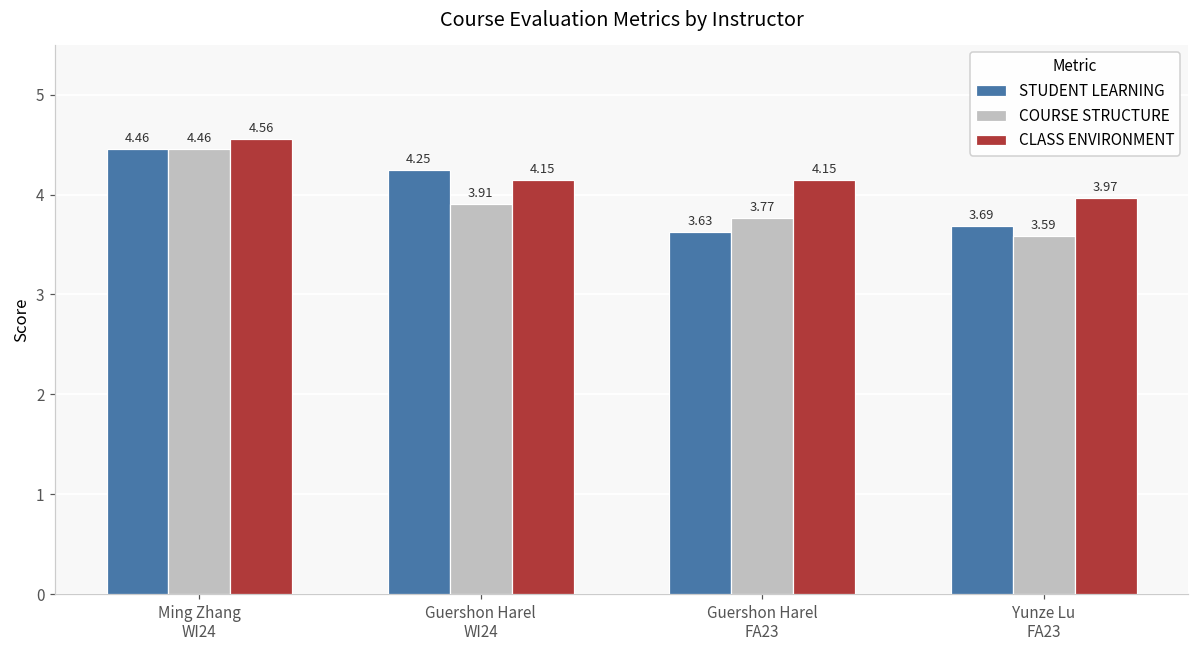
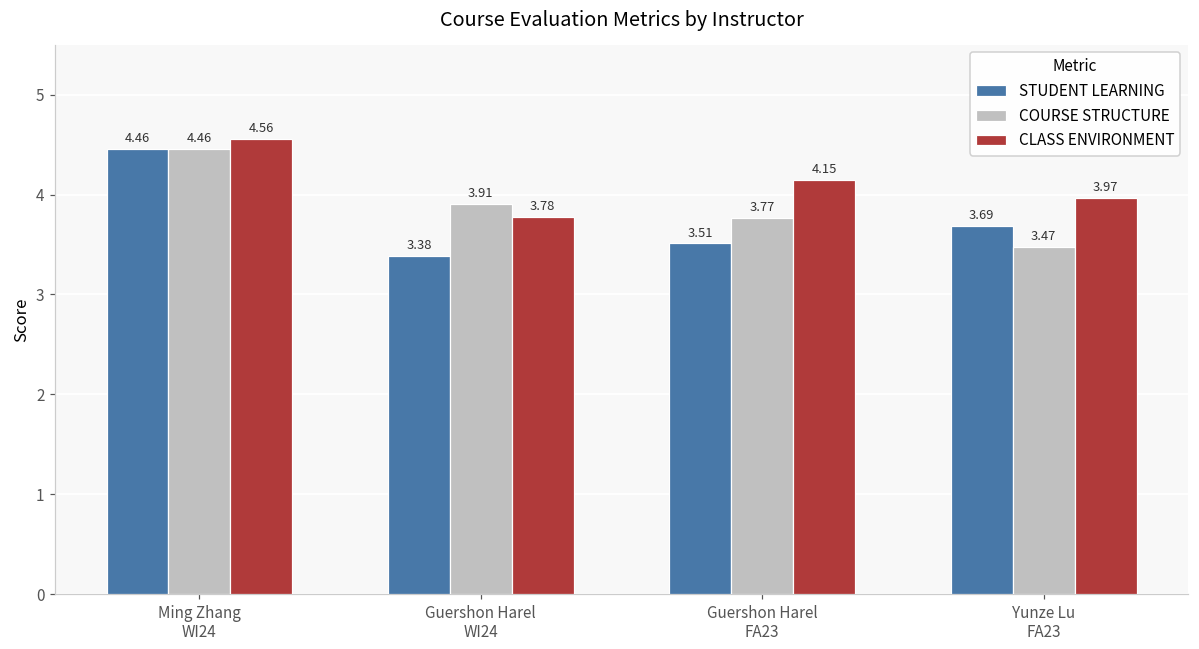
STUDENT LEARNING, Guershon Harel WI24: 4.25 -> 3.38
CLASS ENVIRONMENT, Guershon Harel WI24: 4.15 -> 3.78
STUDENT LEARNING, Guershon Harel FA23: 3.63 -> 3.51
COURSE STRUCTURE, Yunze Lu FA23: 3.59 -> 3.47
